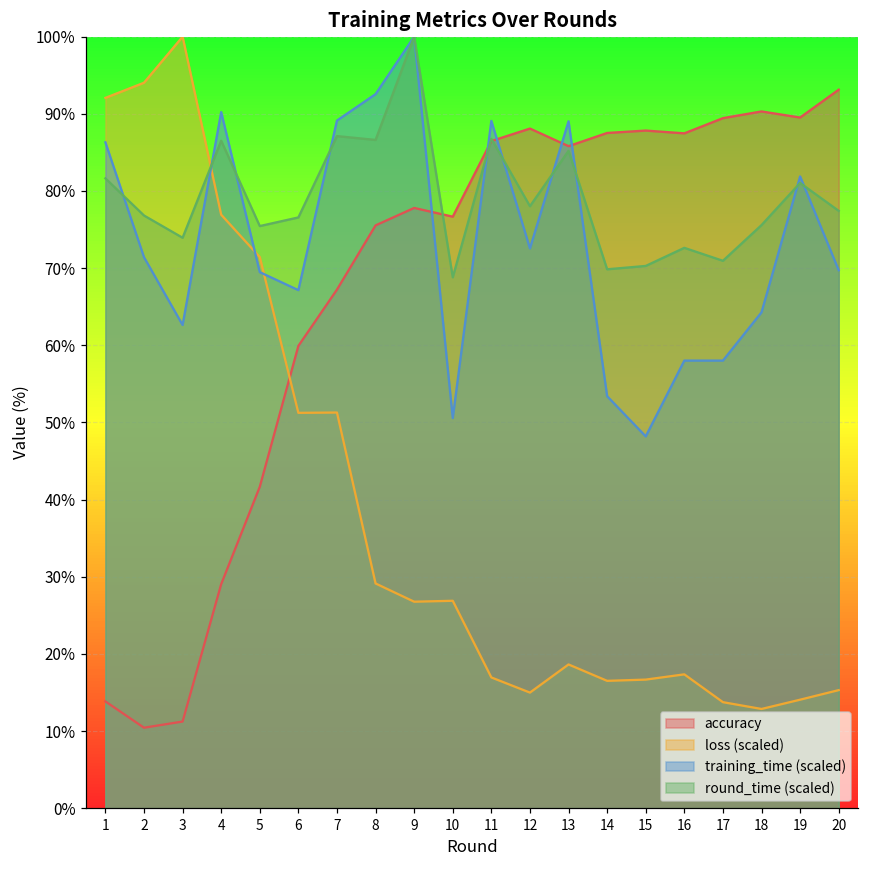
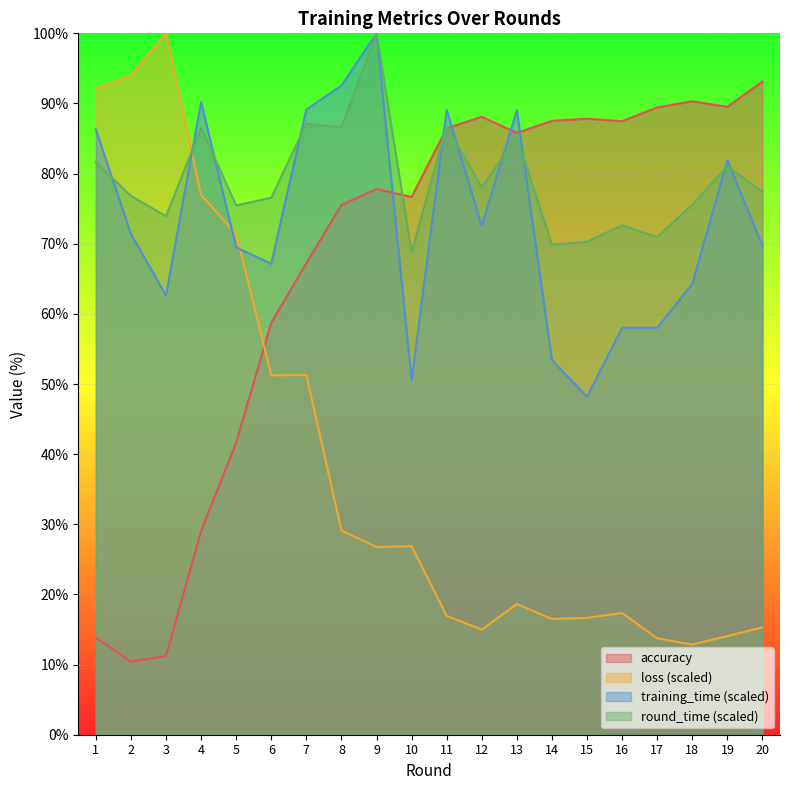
accuracy, 6: 60% -> 59%
